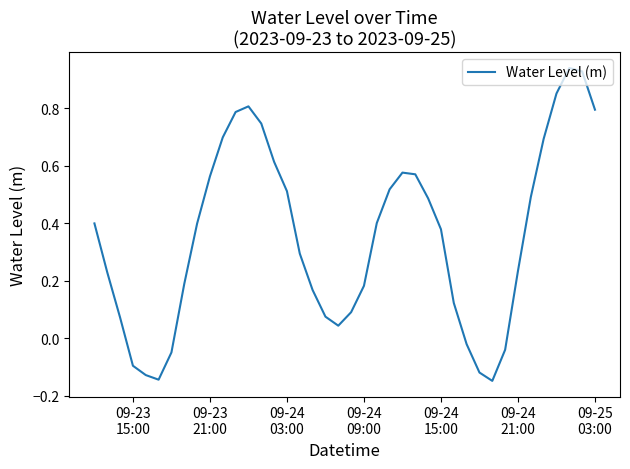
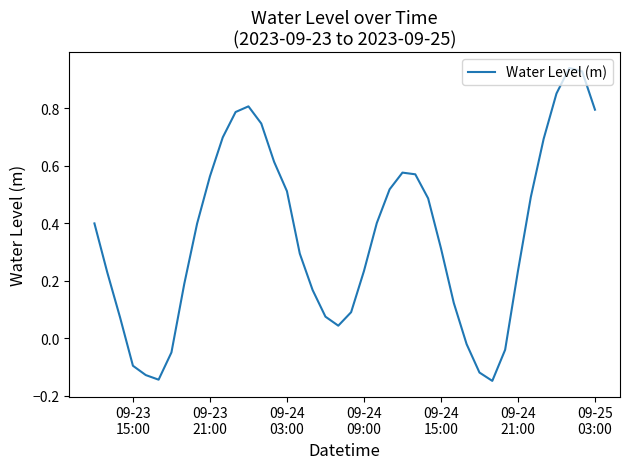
09-24 09:00: 0.18 -> 0.23
09-24 15:00: 0.38 -> 0.31
